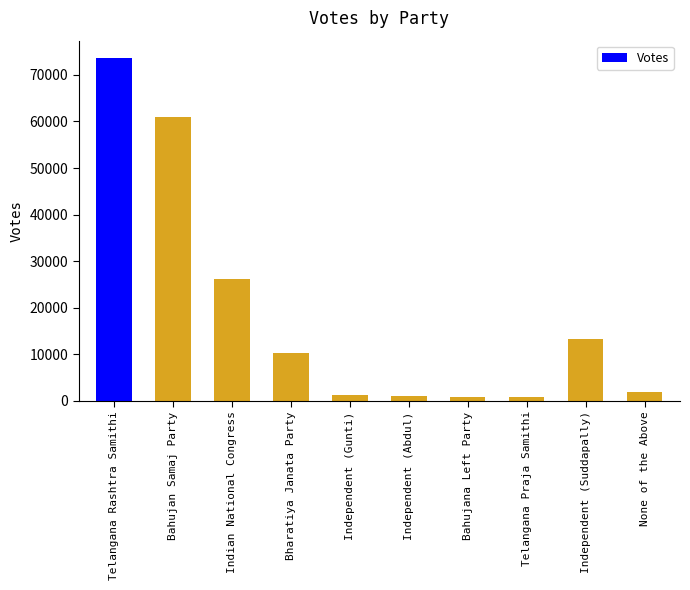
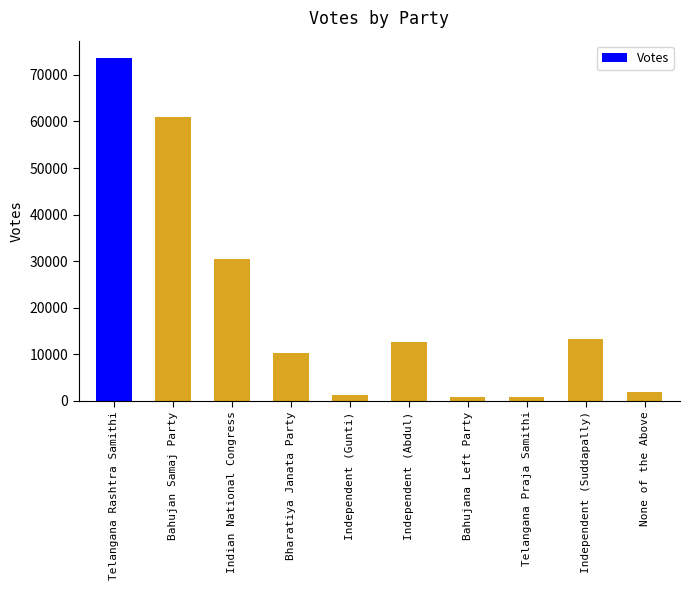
Indian National Congress: 26000 -> 30000
Independent (Abdul): 1000 -> 13000
